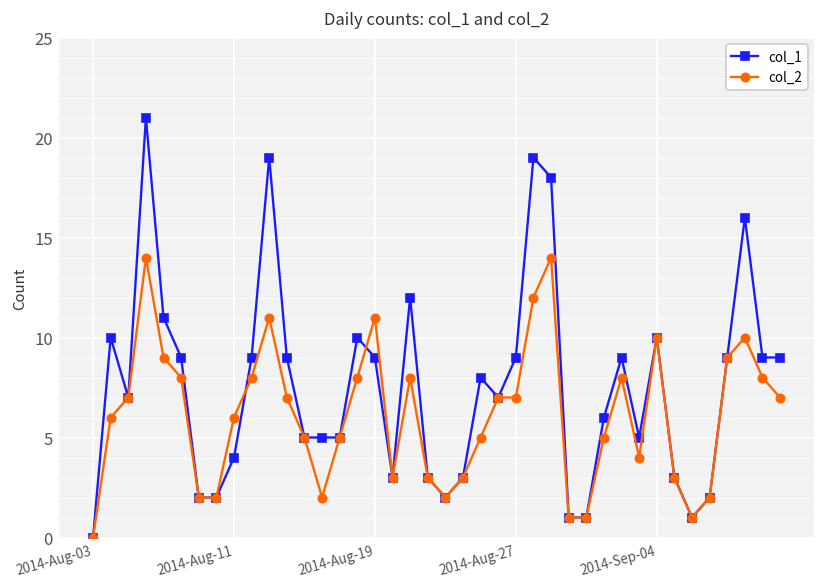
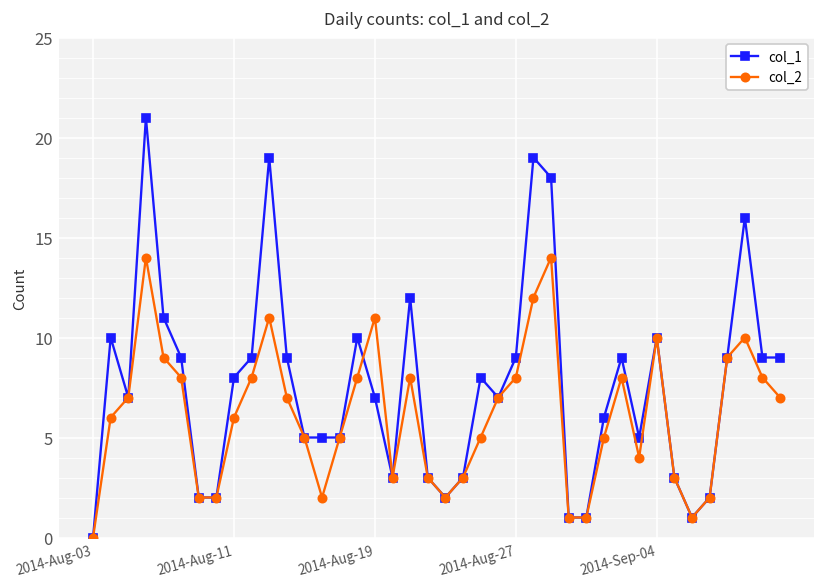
col_1, 2014-Aug-11: 4 -> 8
col_1, 2014-Aug-19: 9 -> 7
col_2, 2014-Aug-27: 7 -> 8
